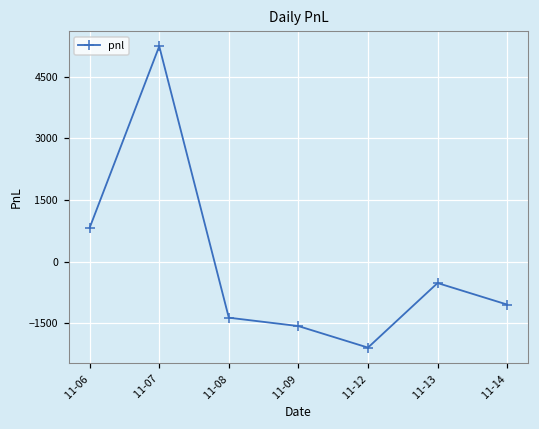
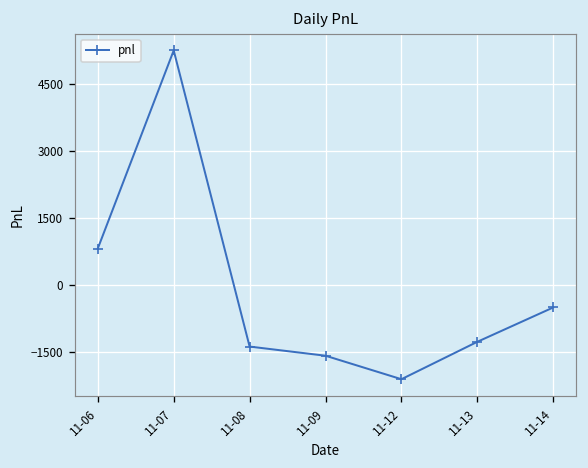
11-13: -500 -> -1300
11-14: -1100 -> -500
